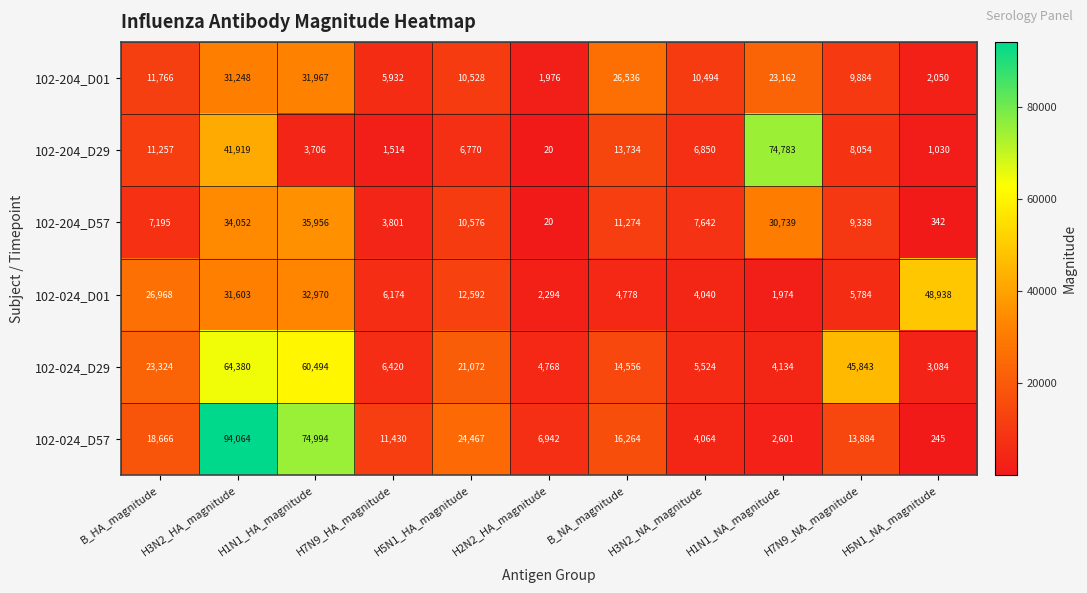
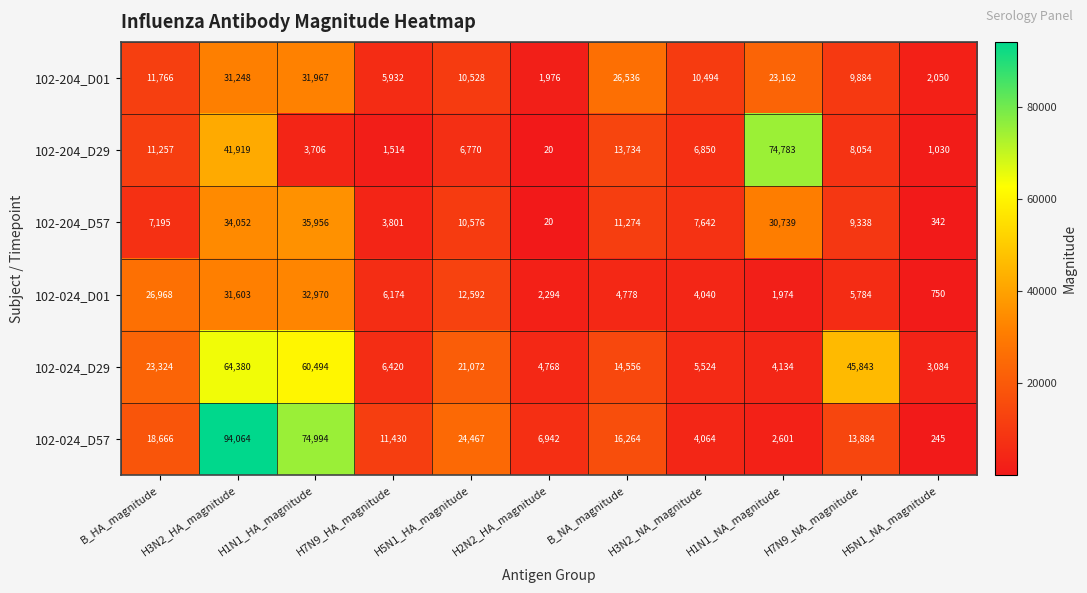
102-024_D01, H5N1_NA_magnitude: 48,938 -> 750
